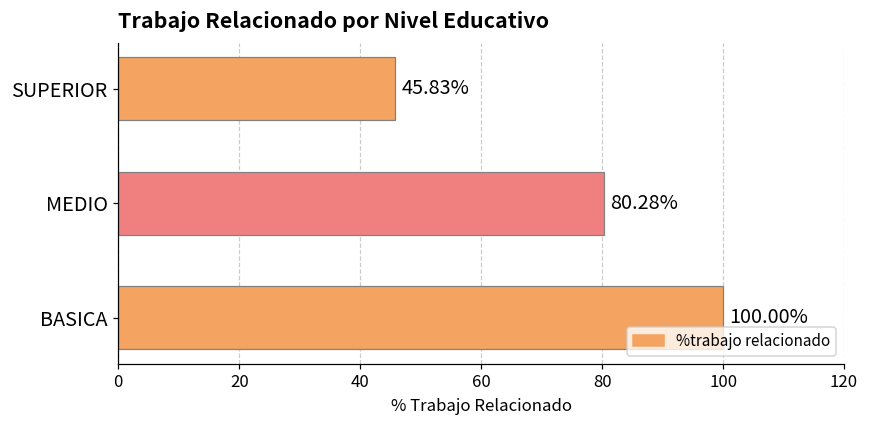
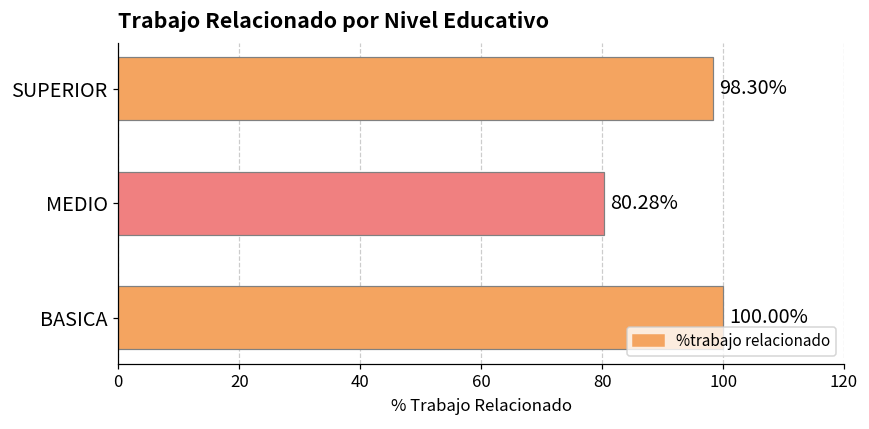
SUPERIOR: 45.83% -> 98.30%
